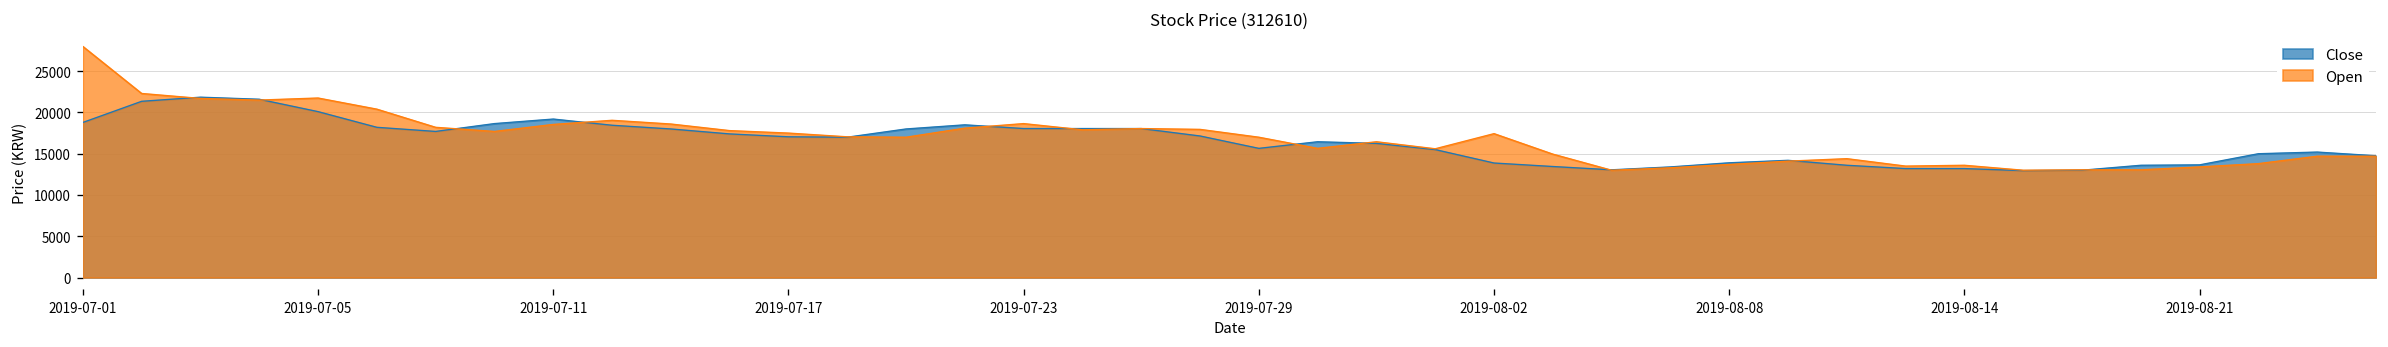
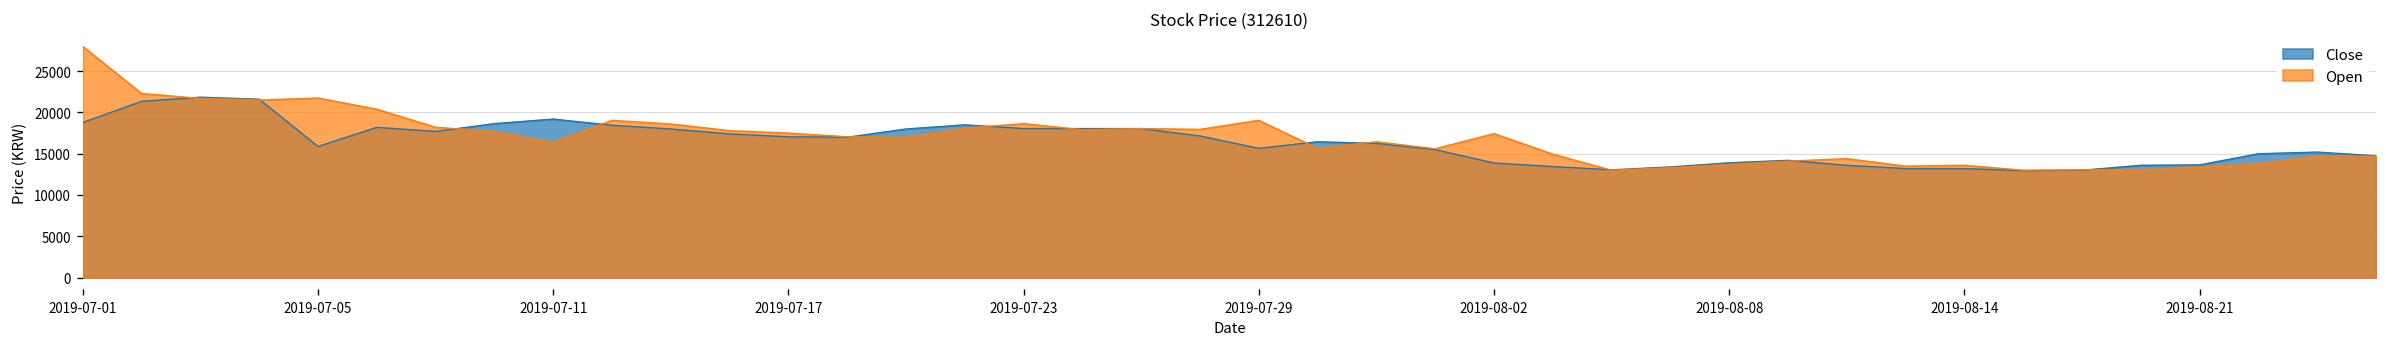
Close, 2019-07-05: 20000 -> 16000
Open, 2019-07-11: 19000 -> 16000
Open, 2019-07-29: 17000 -> 19000
